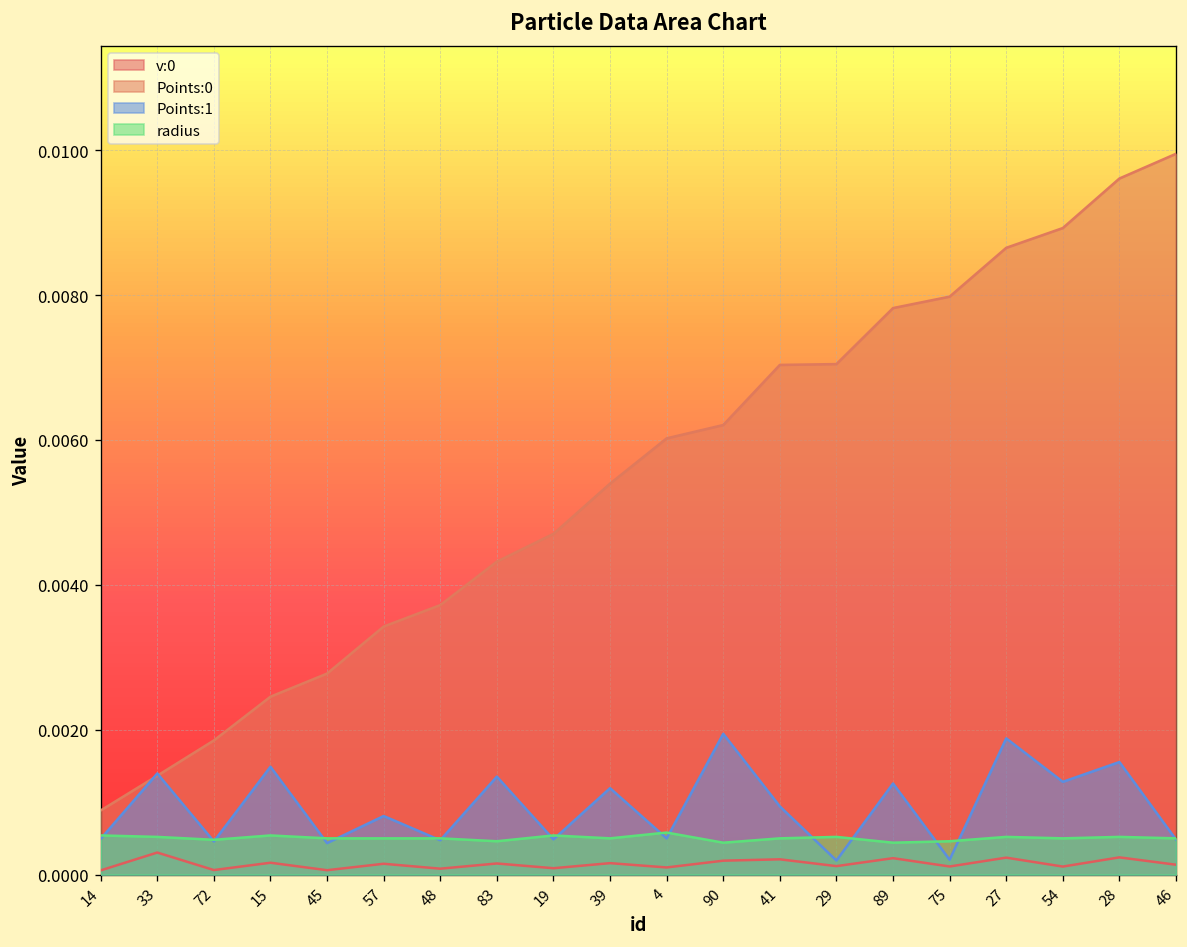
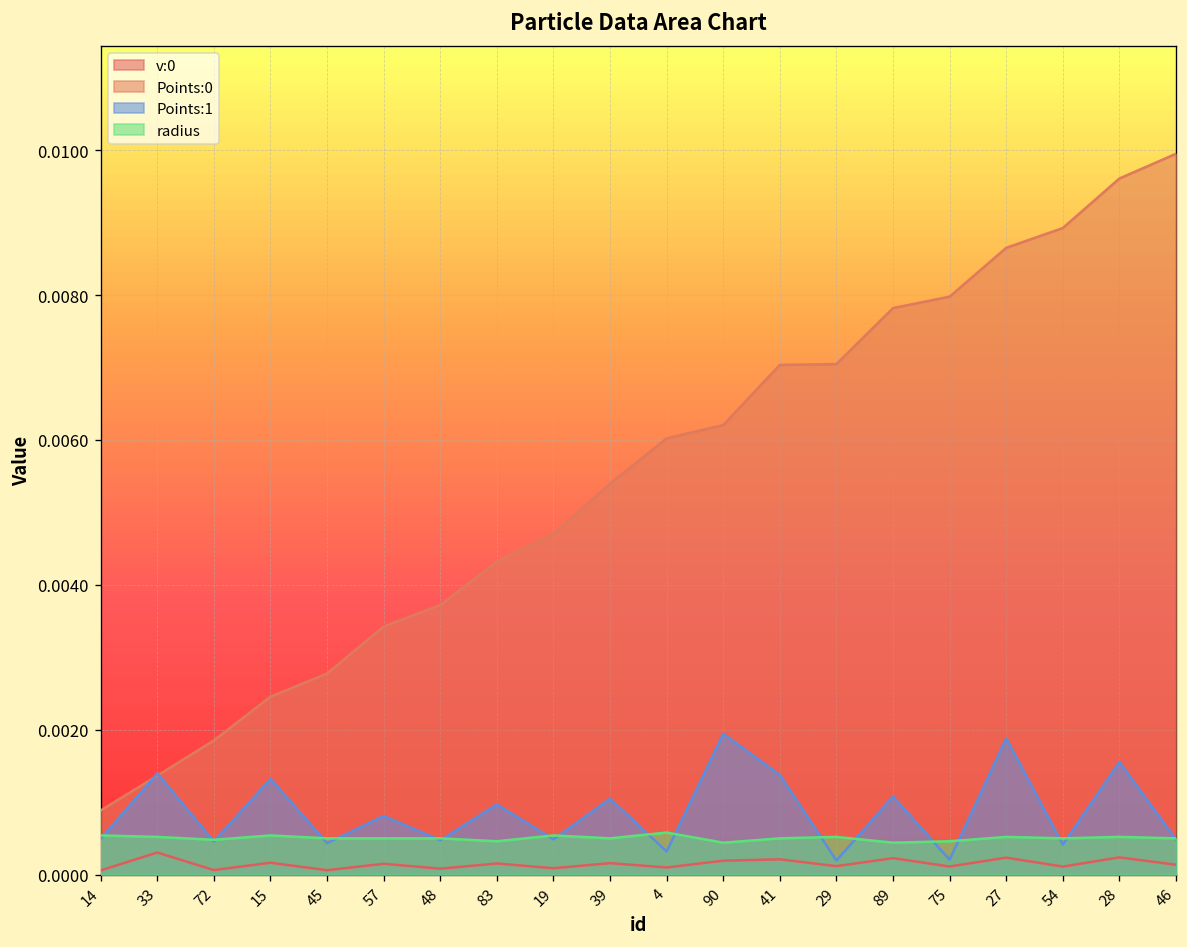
Points:1, 15: 0.0015 -> 0.0013
Points:1, 83: 0.0014 -> 0.0010
Points:1, 39: 0.0012 -> 0.0010
Points:1, 4: 0.0005 -> 0.0003
Points:1, 41: 0.0009 -> 0.0014
Points:1, 89: 0.0013 -> 0.0011
Points:1, 54: 0.0013 -> 0.0004
